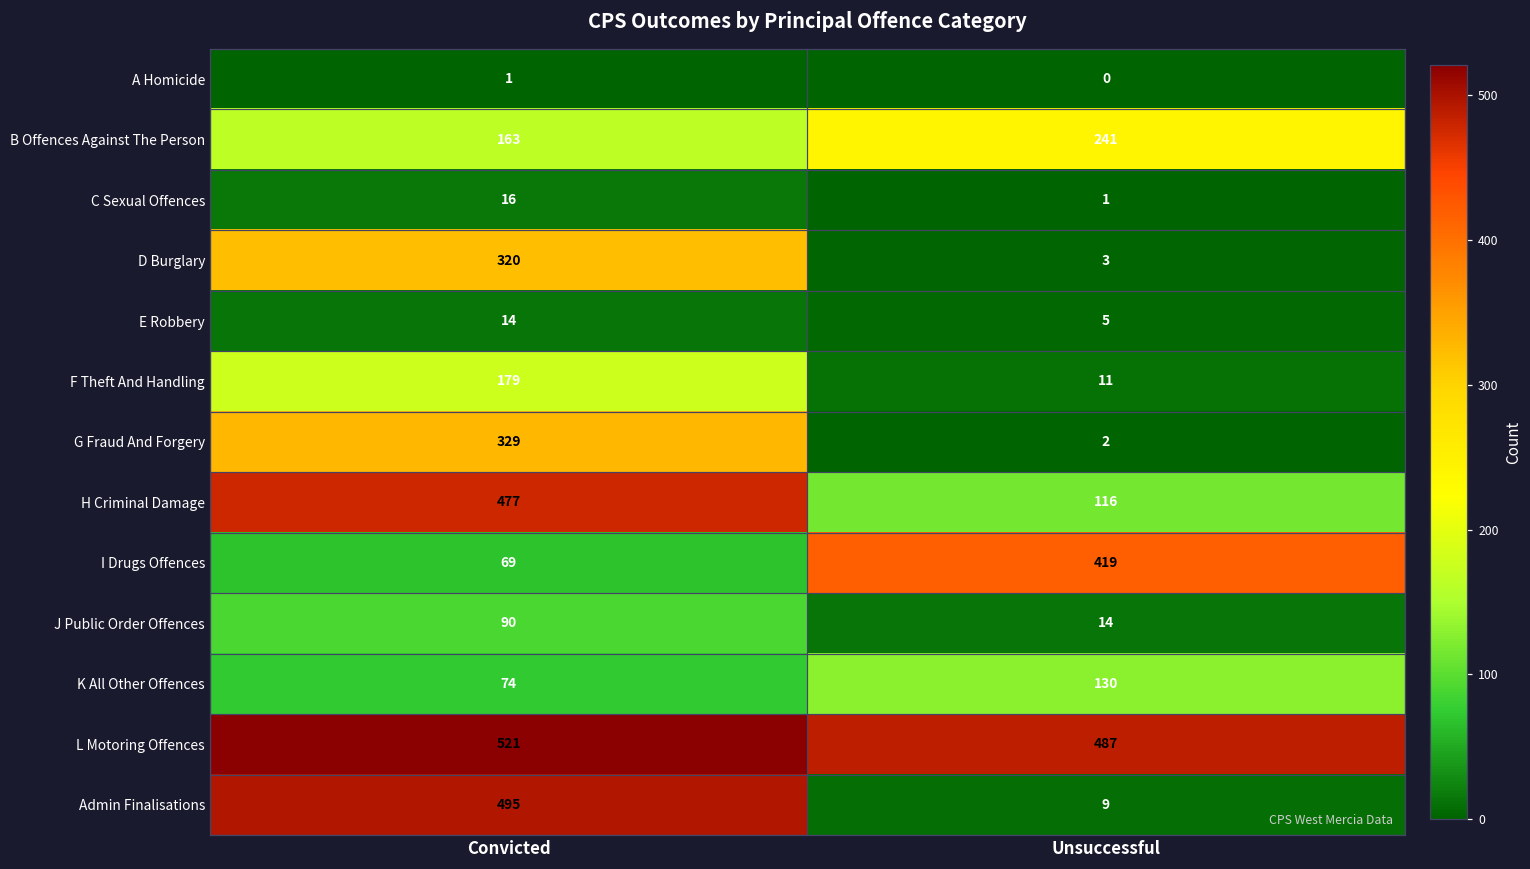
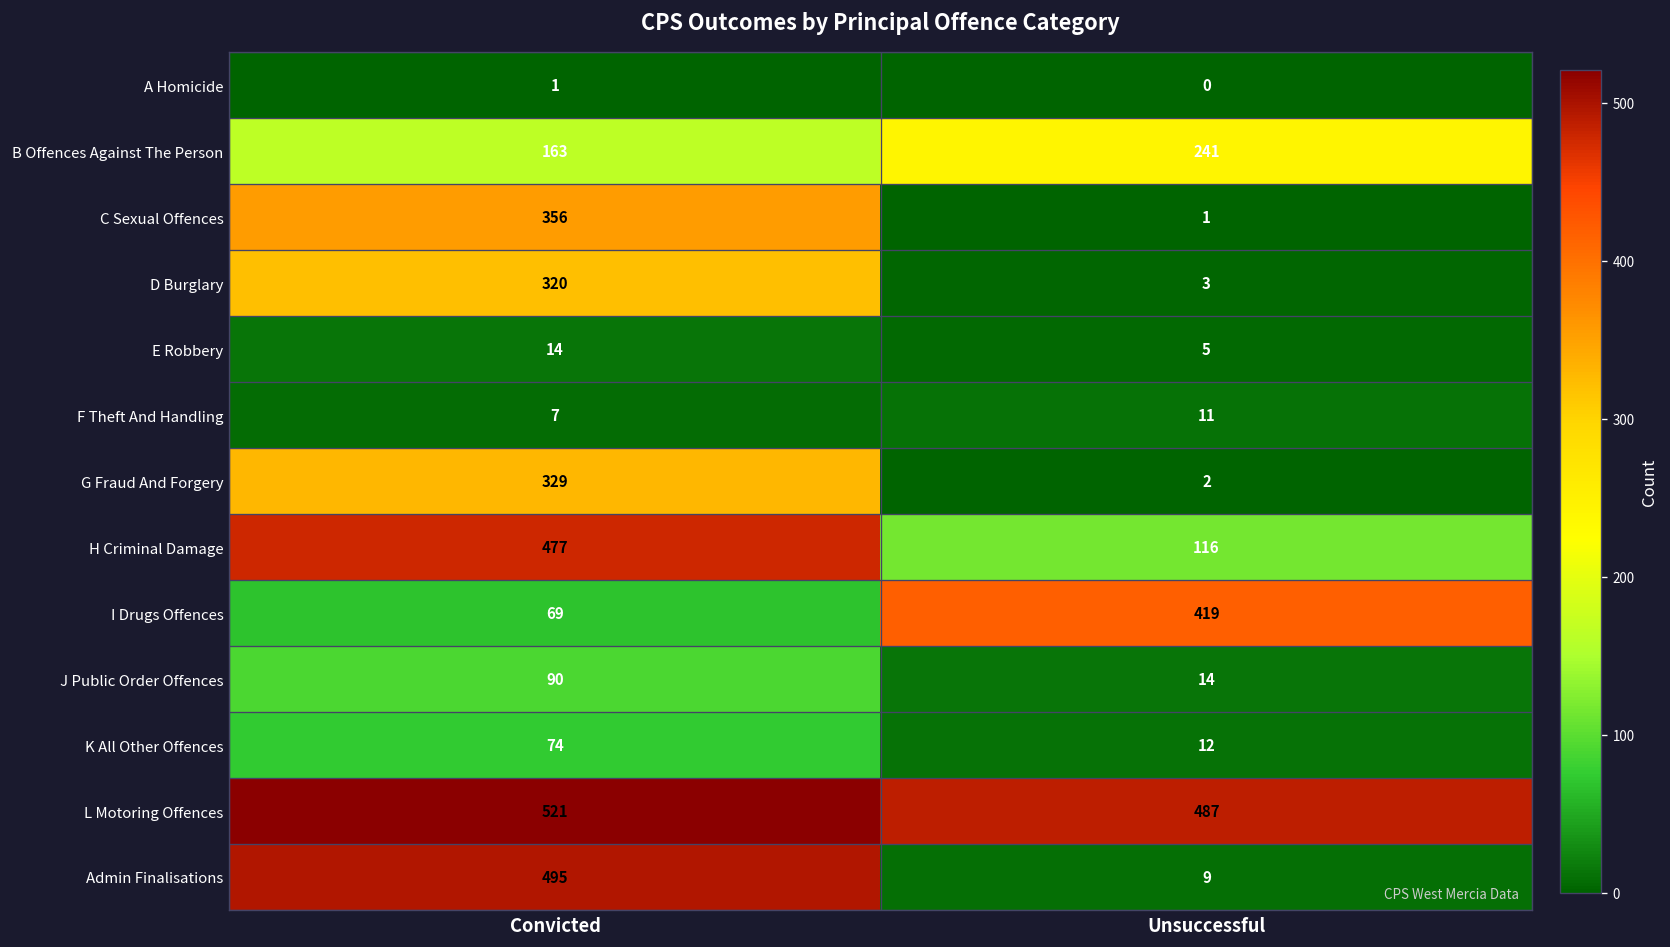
C Sexual Offences, Convicted: 16 -> 356
F Theft And Handling, Convicted: 179 -> 7
K All Other Offences, Unsuccessful: 130 -> 12
